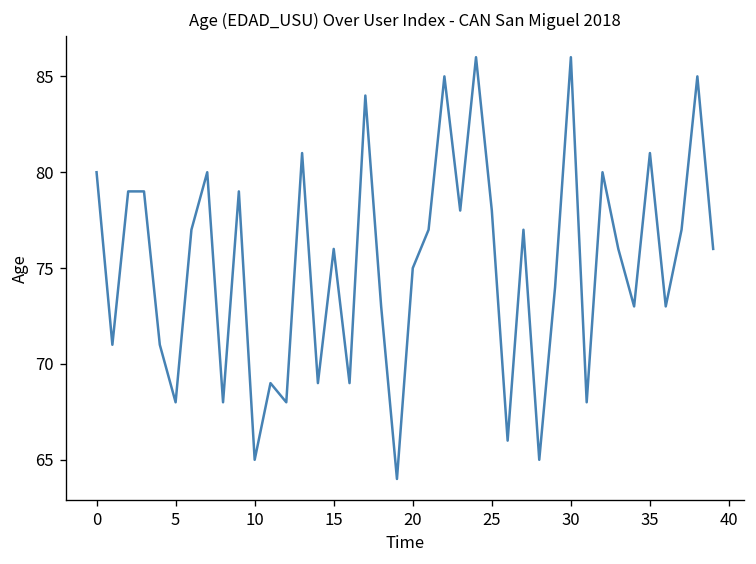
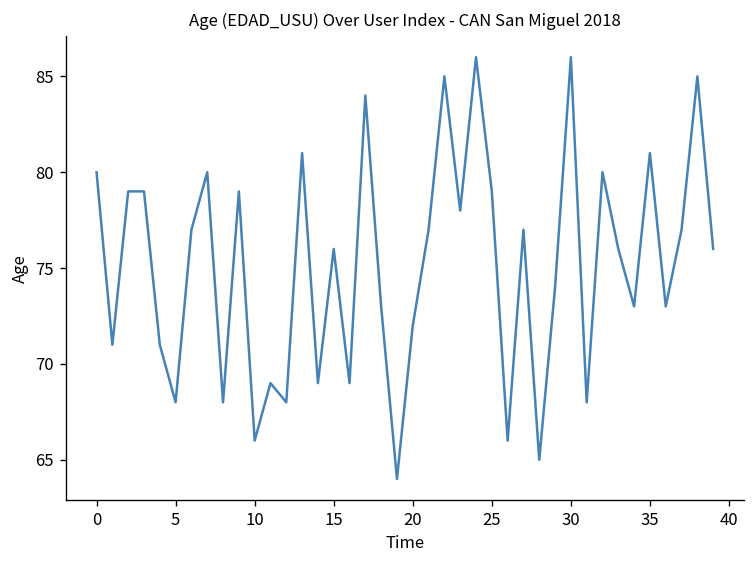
10: 65 -> 66
20: 75 -> 72
25: 78 -> 79
